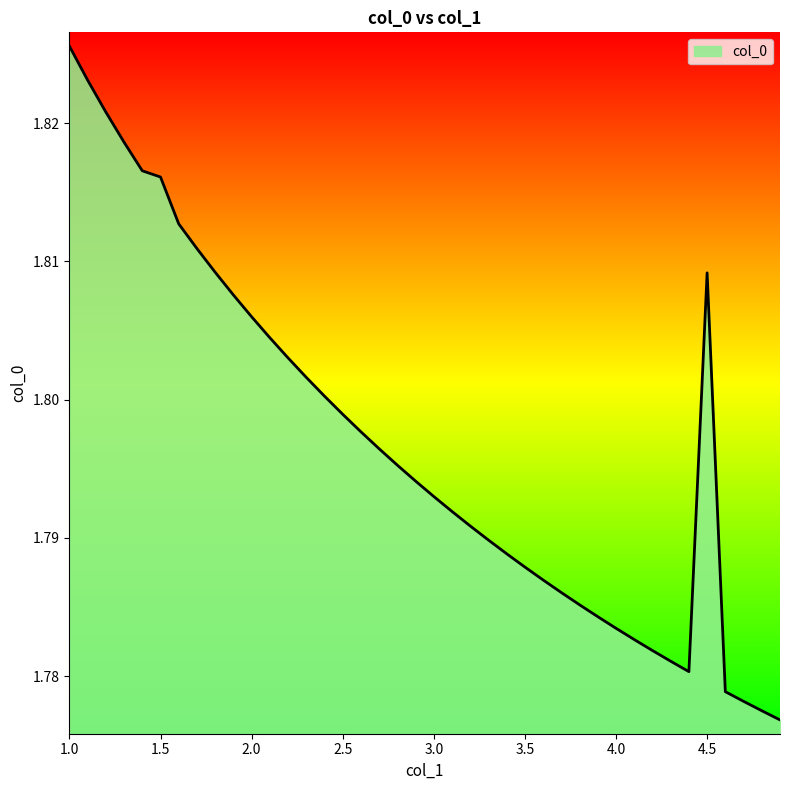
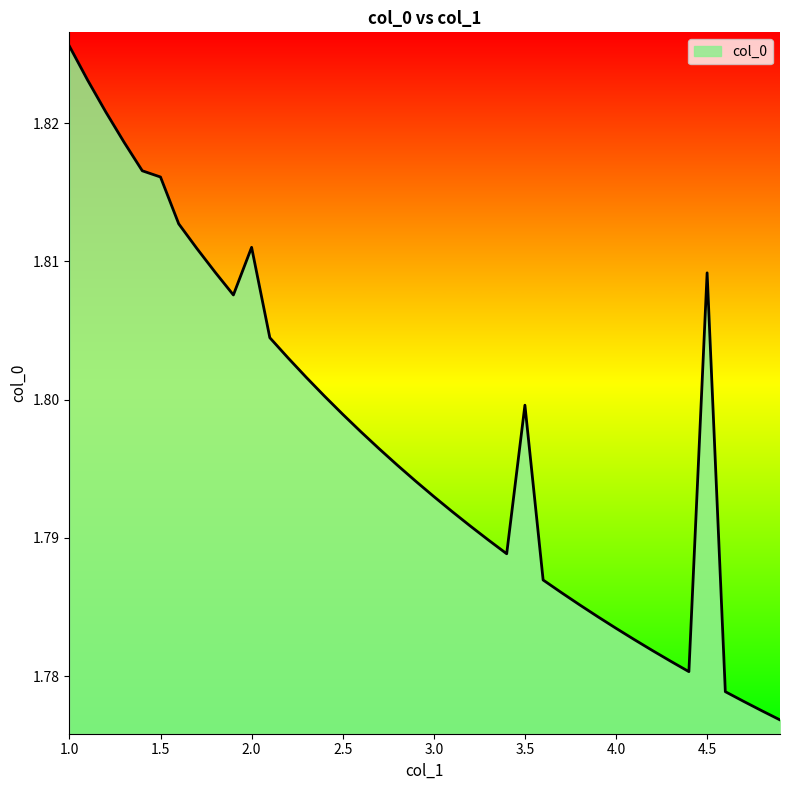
2.0: 1.8060 -> 1.8110
3.5: 1.7879 -> 1.7996
